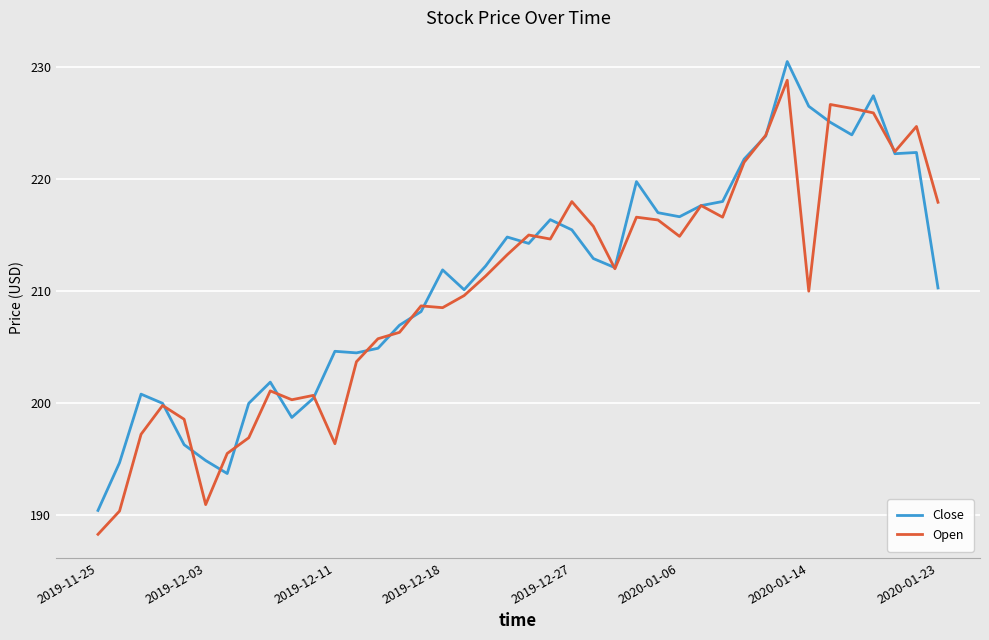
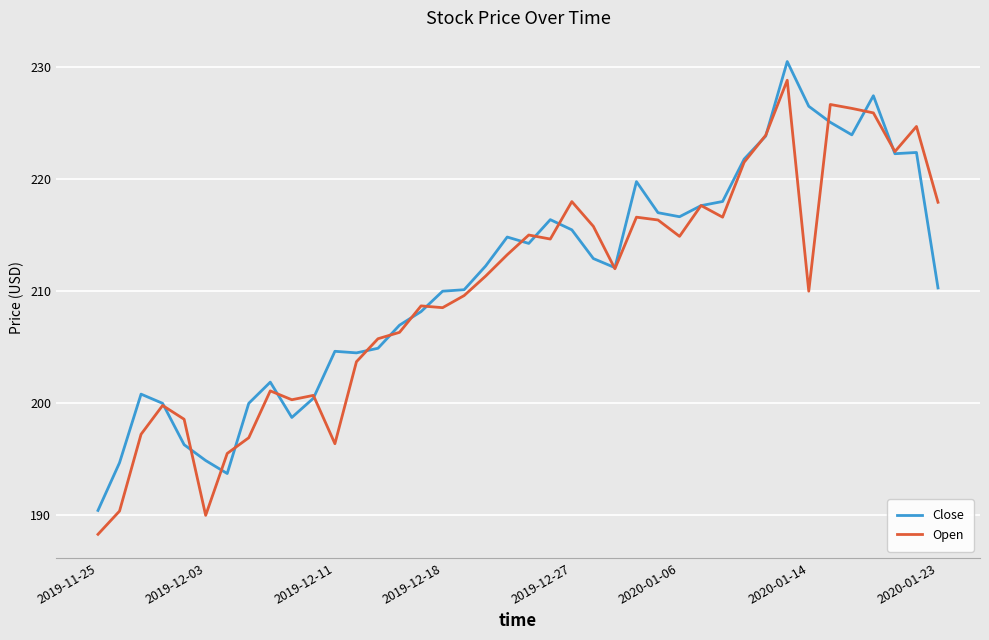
Open, 2019-12-03: 191.0 -> 190.0
Close, 2019-12-18: 211.9 -> 210.0
